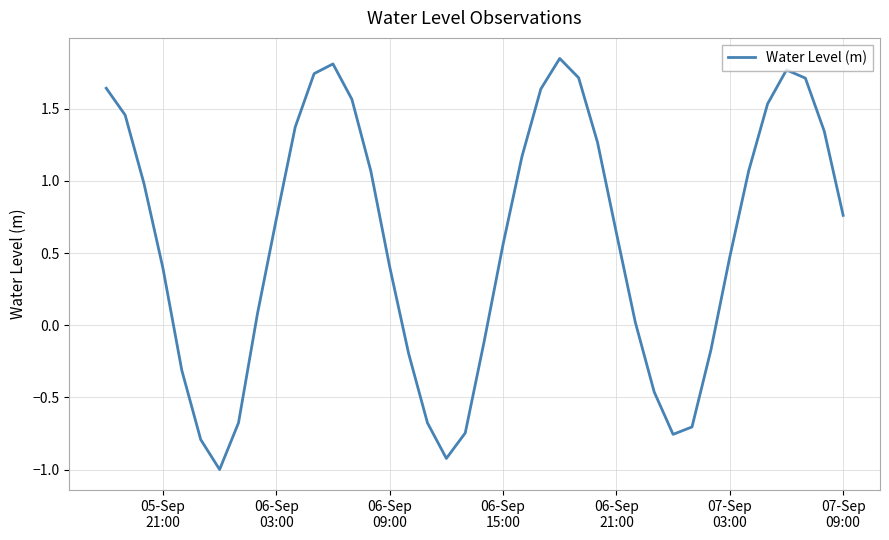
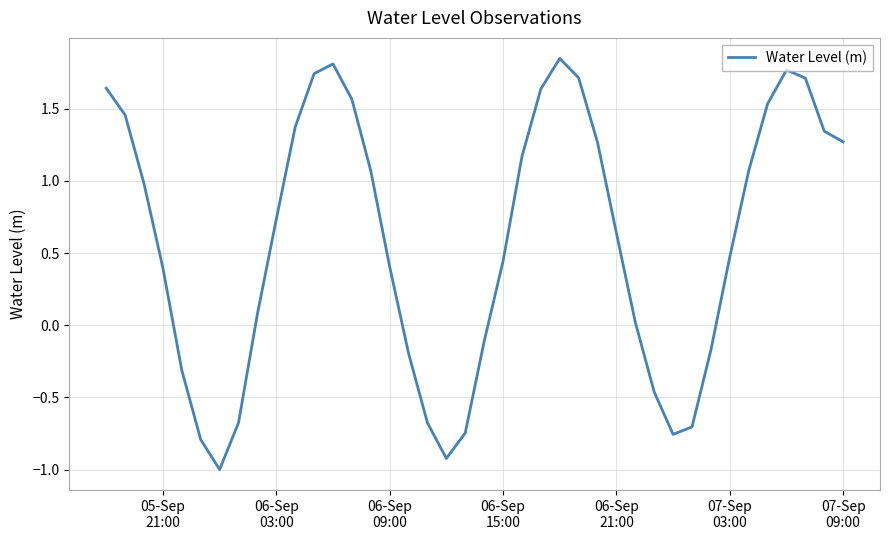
06-Sep 15:00: 0.56 -> 0.44
07-Sep 09:00: 0.76 -> 1.27
